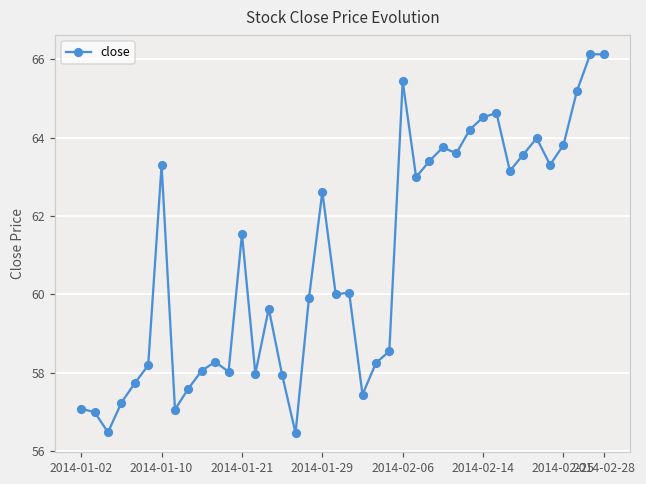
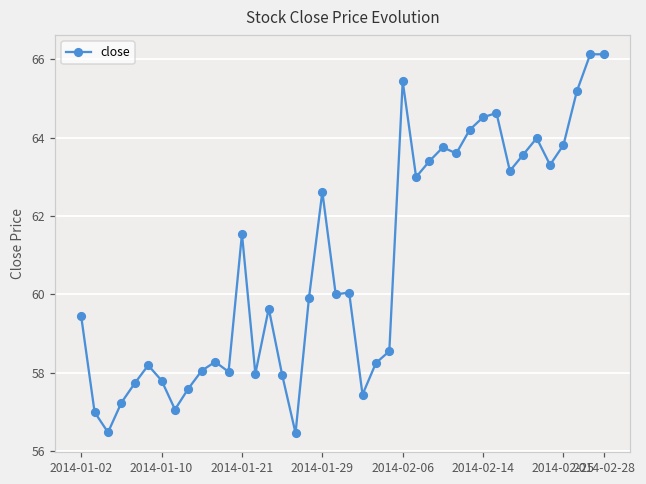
2014-01-02: 57.1 -> 59.4
2014-01-10: 63.3 -> 57.8
